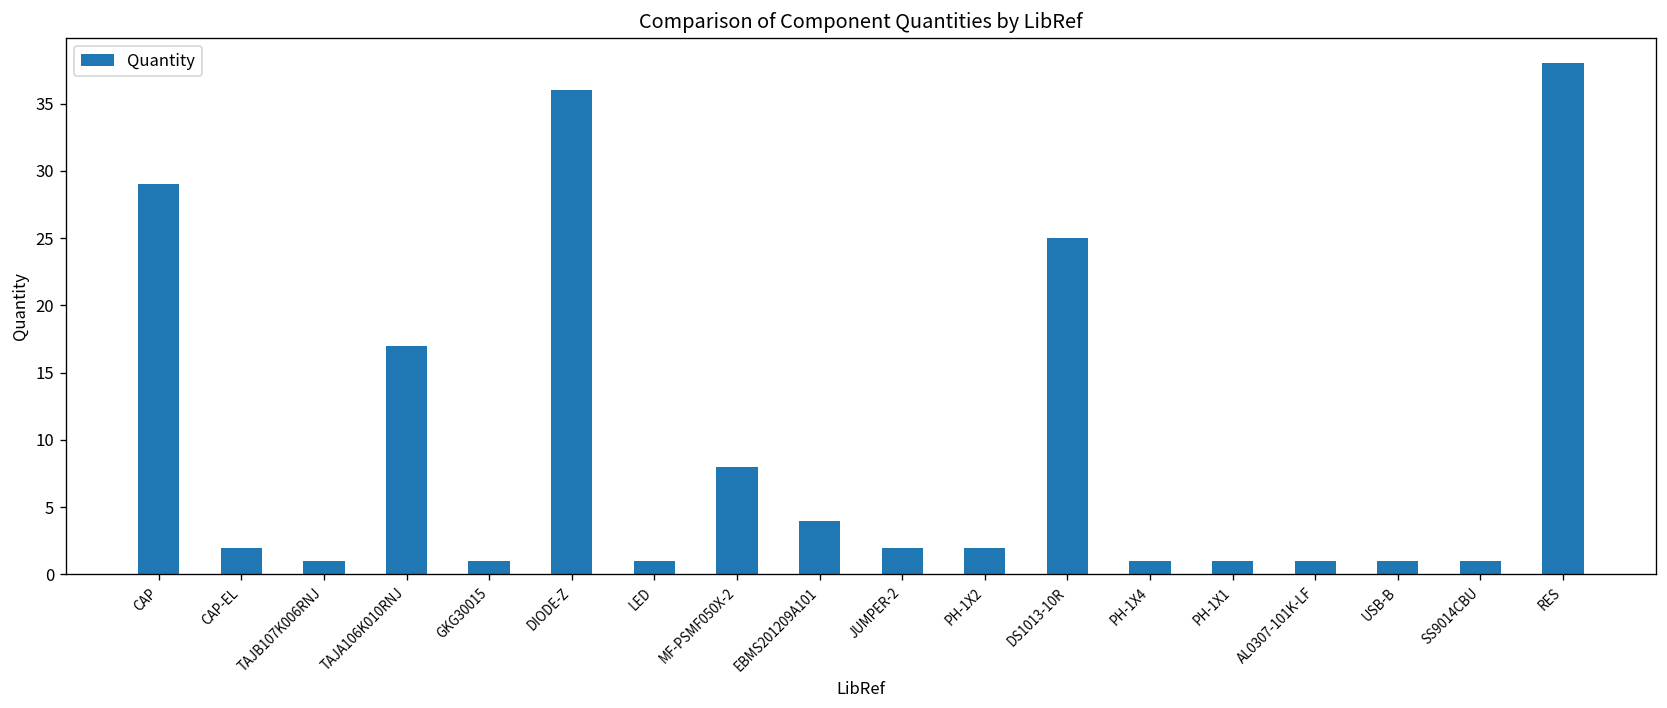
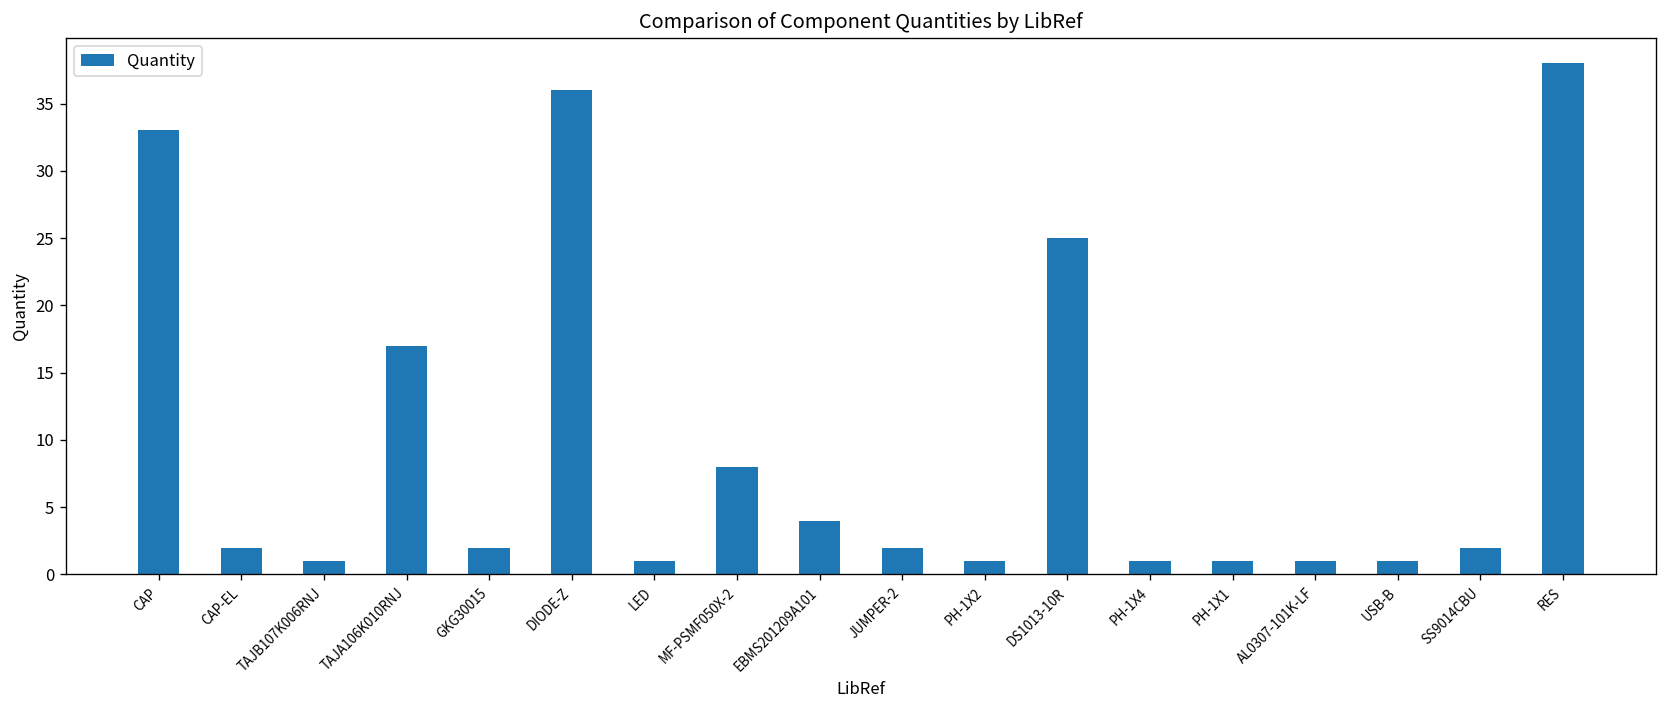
CAP: 29 -> 33
GKG30015: 1 -> 2
PH-1X2: 2 -> 1
SS9014CBU: 1 -> 2
